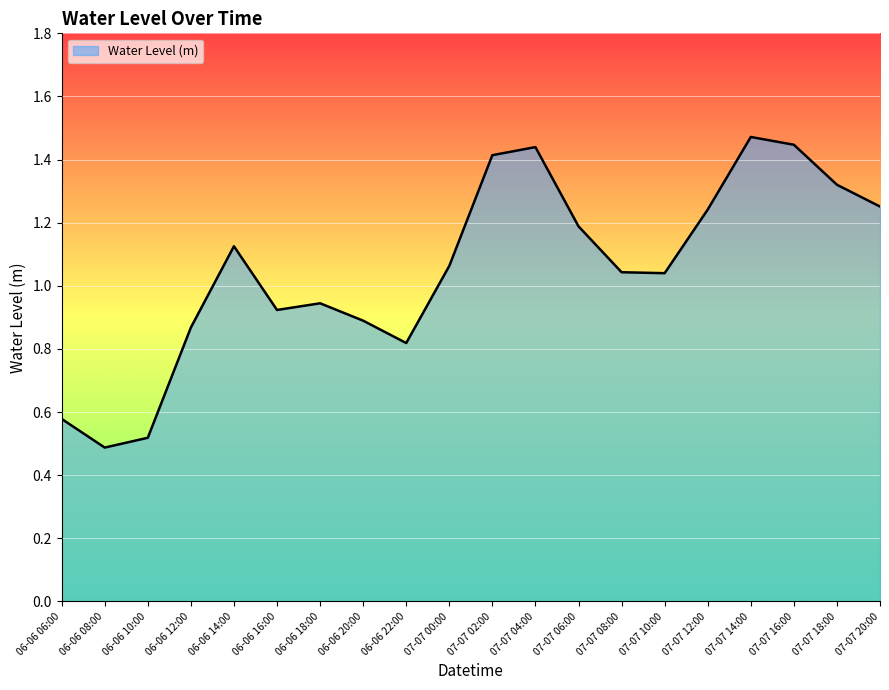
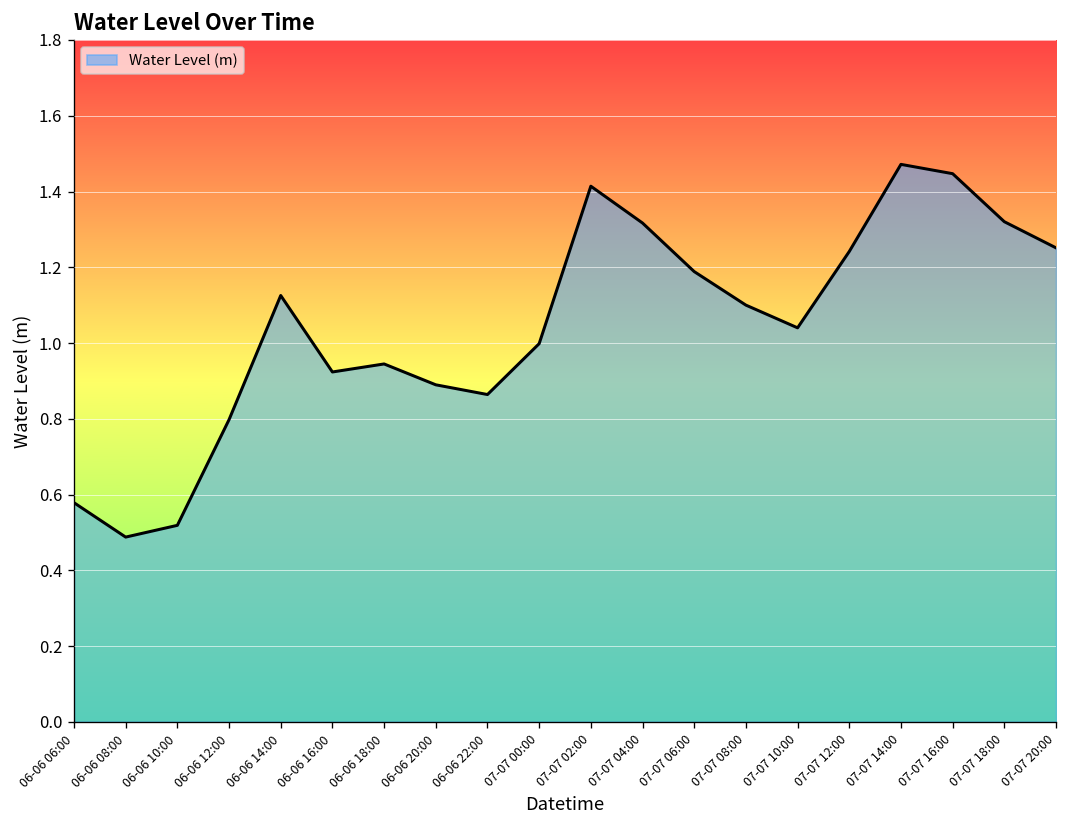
06-06 12:00: 0.87 -> 0.80
06-06 22:00: 0.82 -> 0.86
07-07 00:00: 1.06 -> 1.00
07-07 04:00: 1.44 -> 1.32
07-07 08:00: 1.04 -> 1.10
